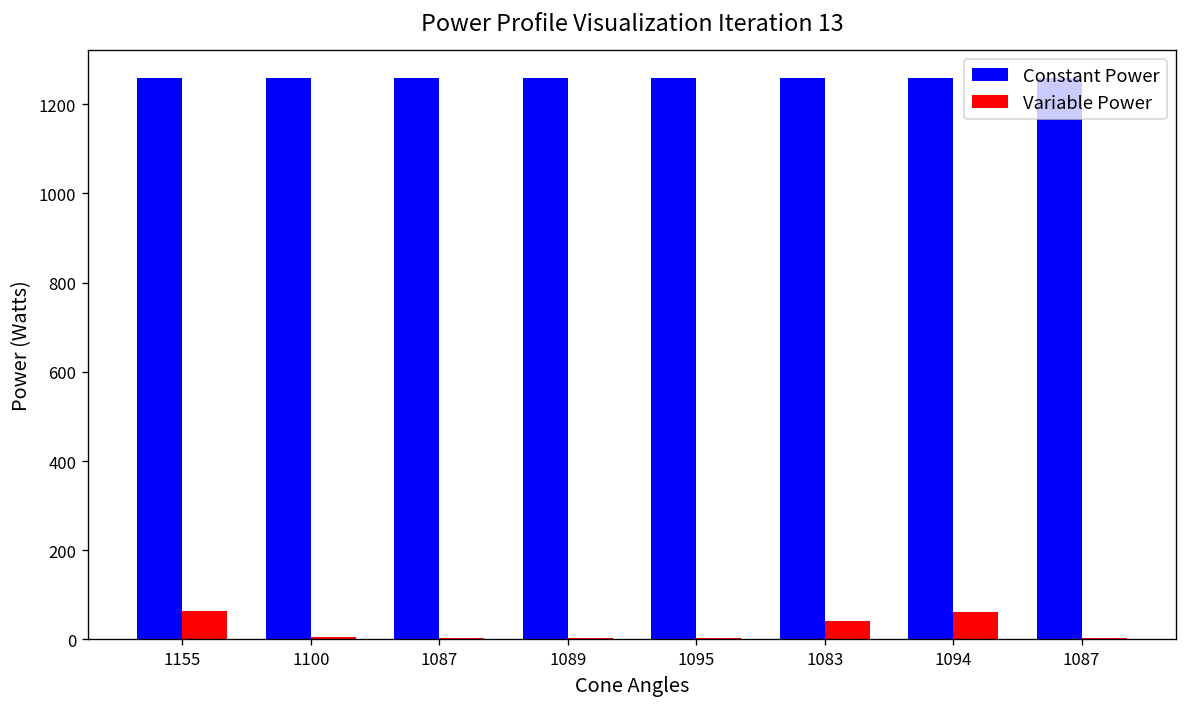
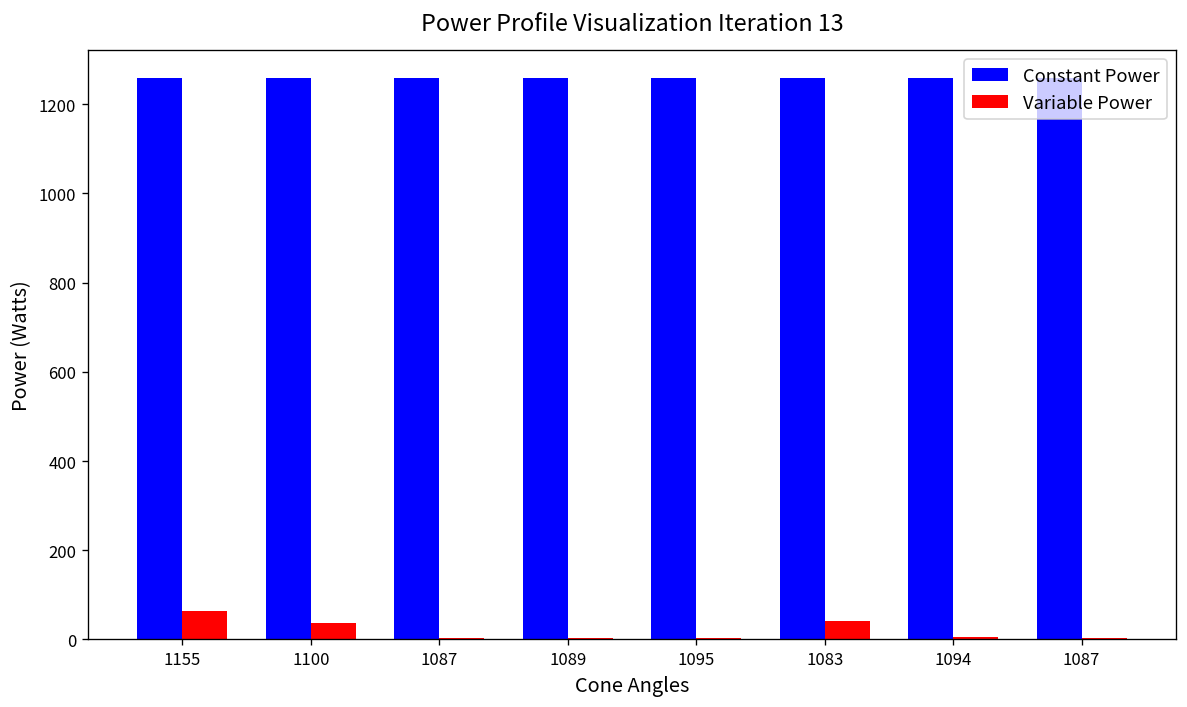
Variable Power, 1100: 0 -> 40
Variable Power, 1094: 60 -> 0
